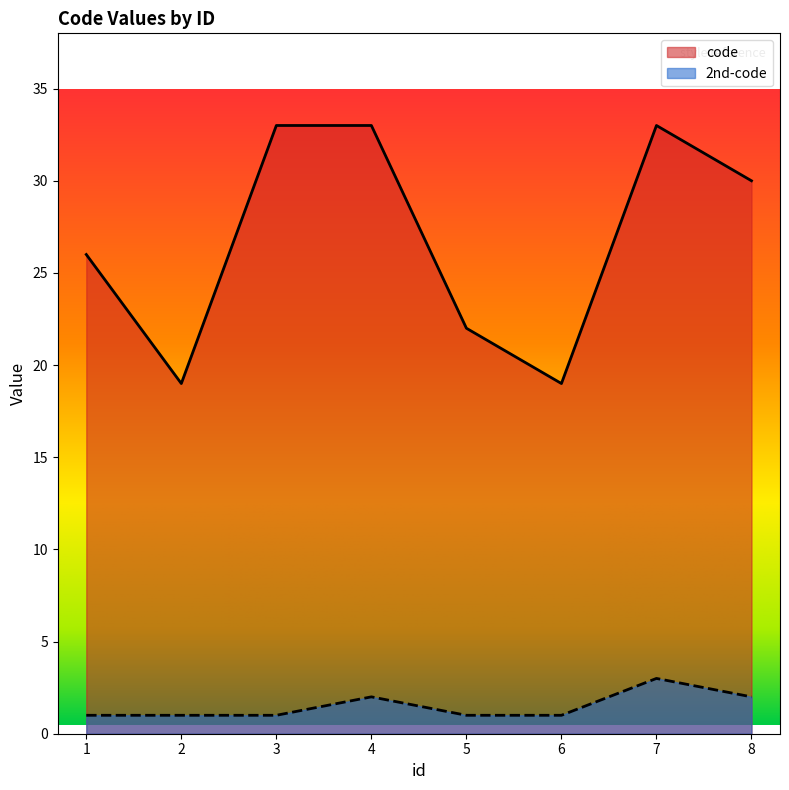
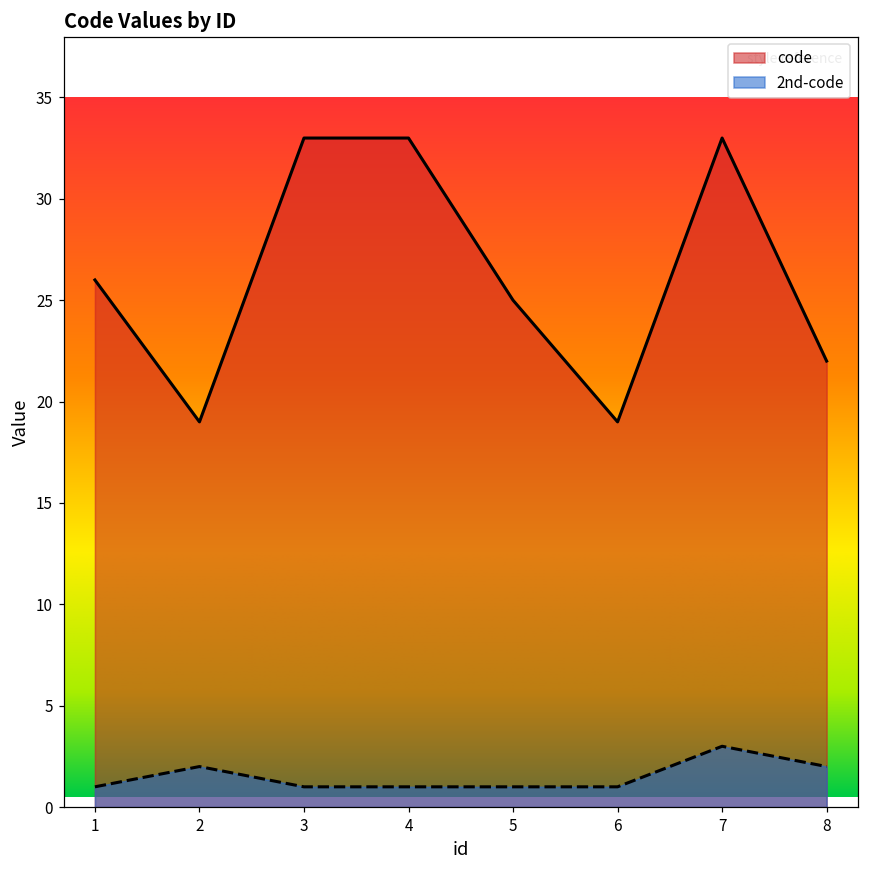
2nd-code, 2: 1 -> 2
2nd-code, 4: 2 -> 1
code, 5: 22 -> 25
code, 8: 30 -> 22
